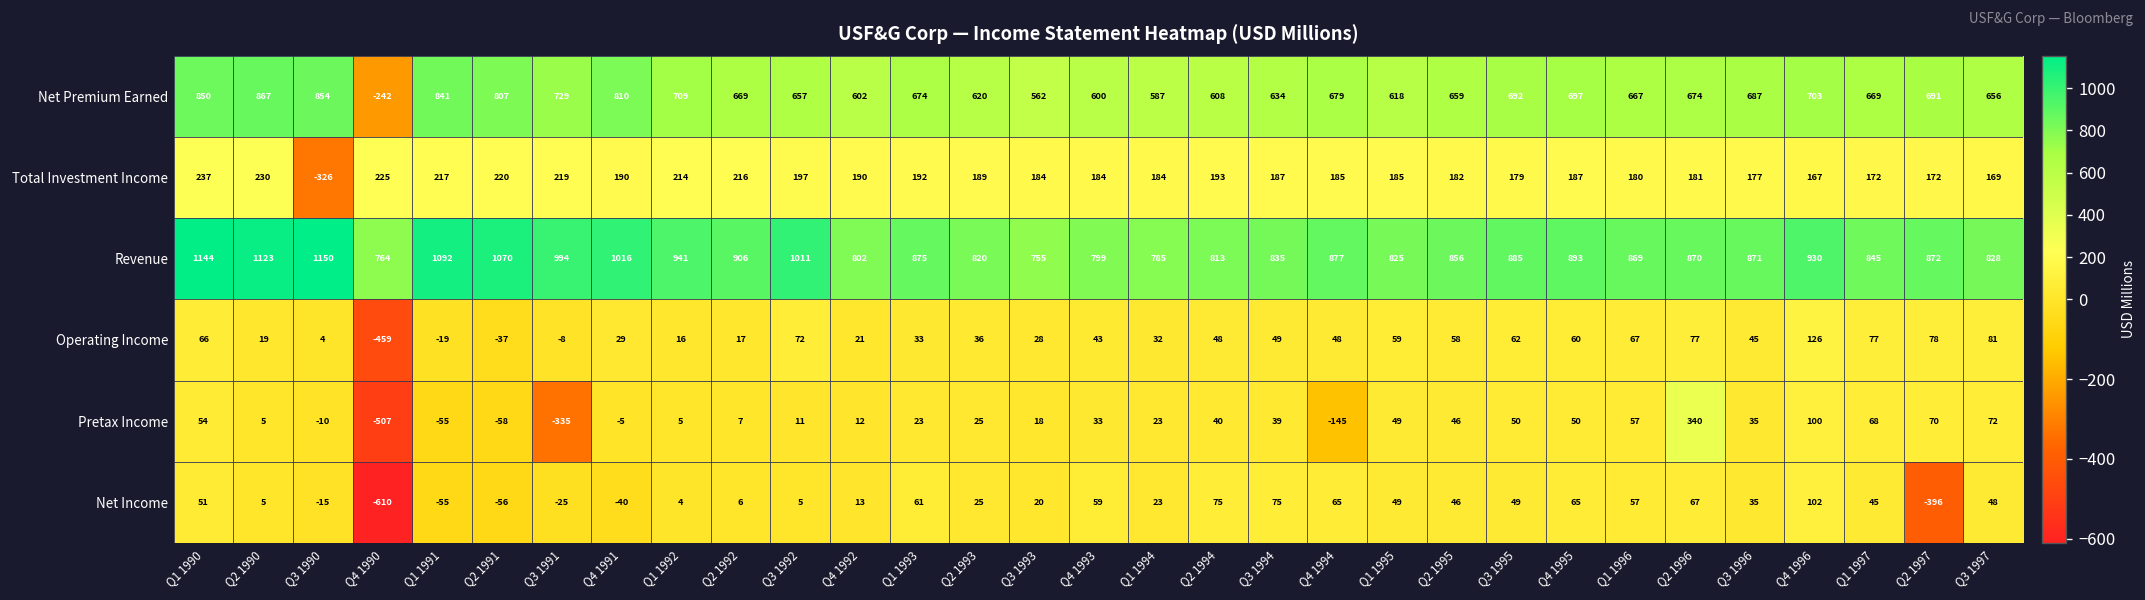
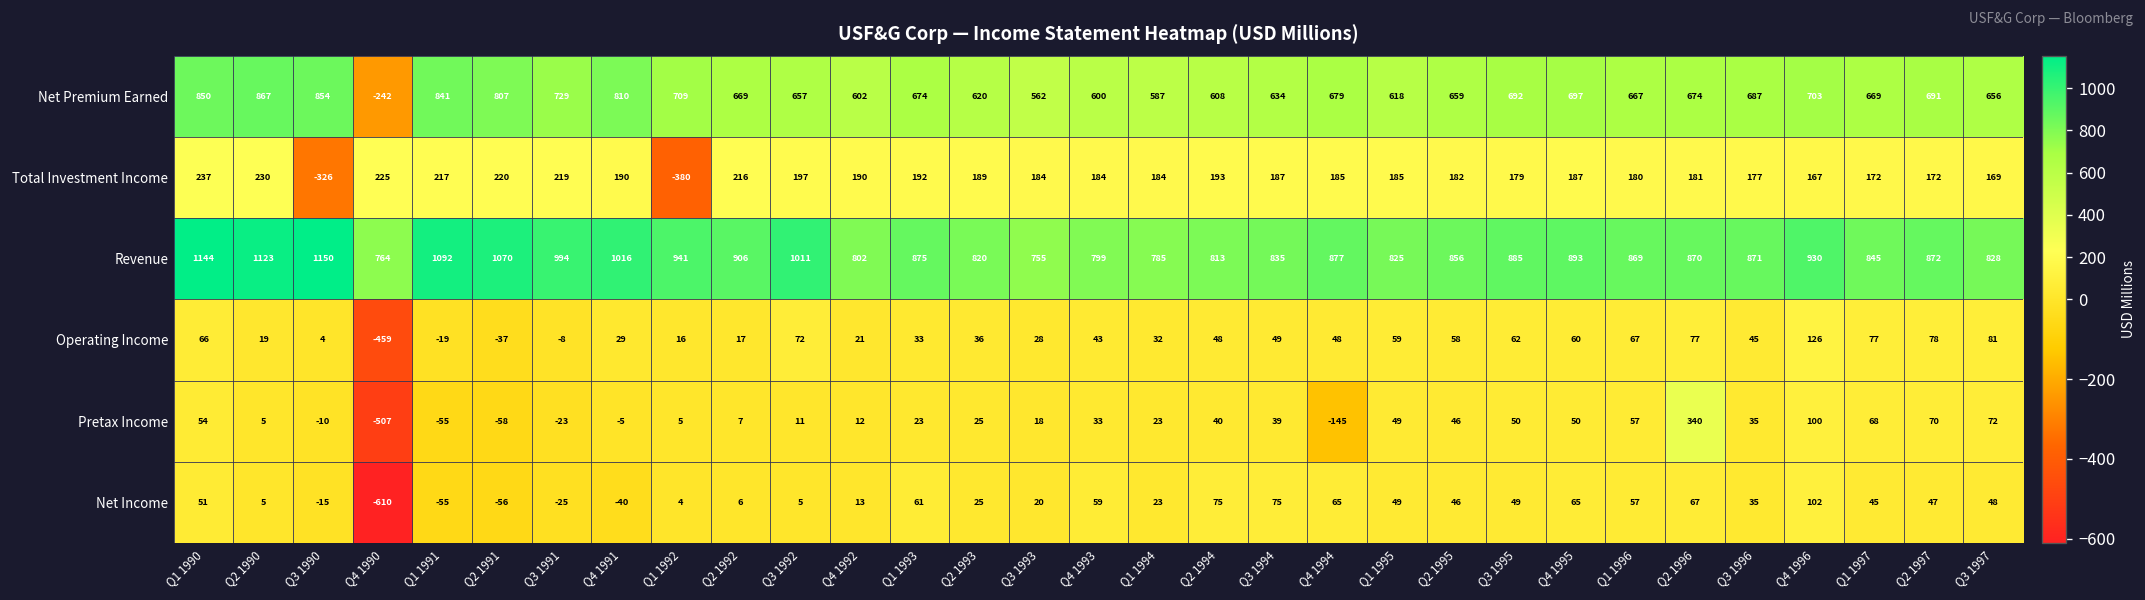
Total Investment Income, Q1 1992: 214 -> -380
Pretax Income, Q3 1991: -335 -> -23
Net Income, Q2 1997: -396 -> 47
